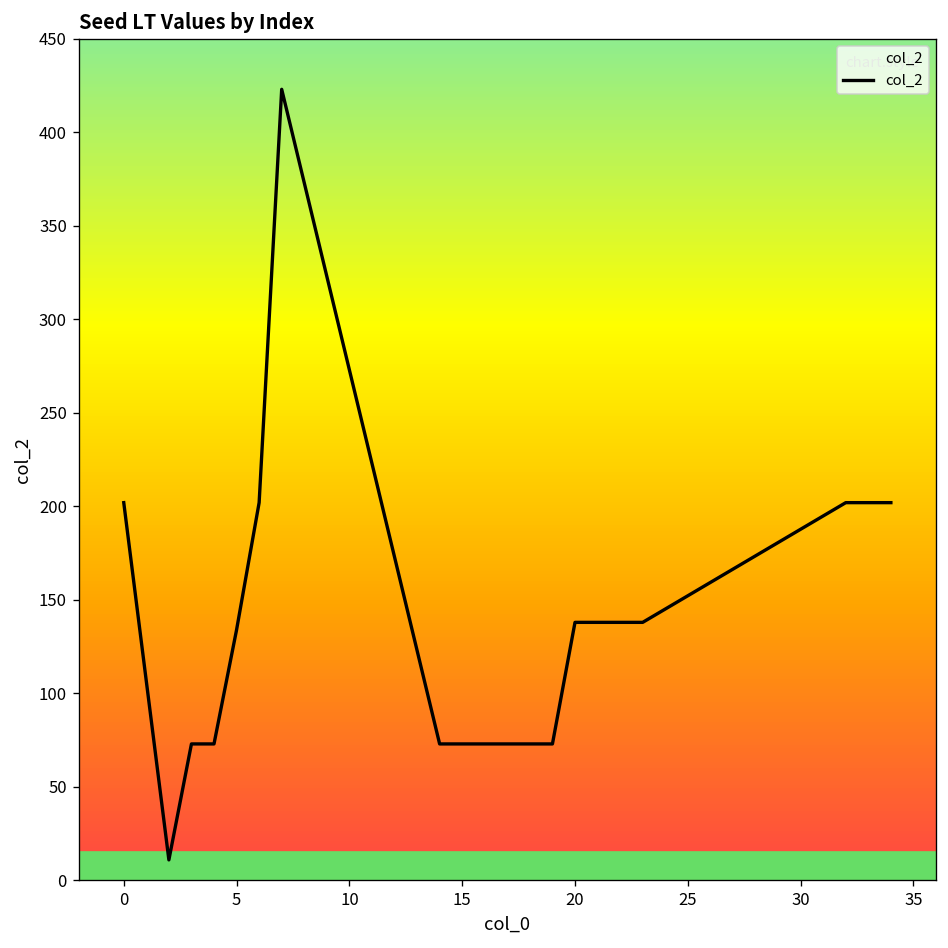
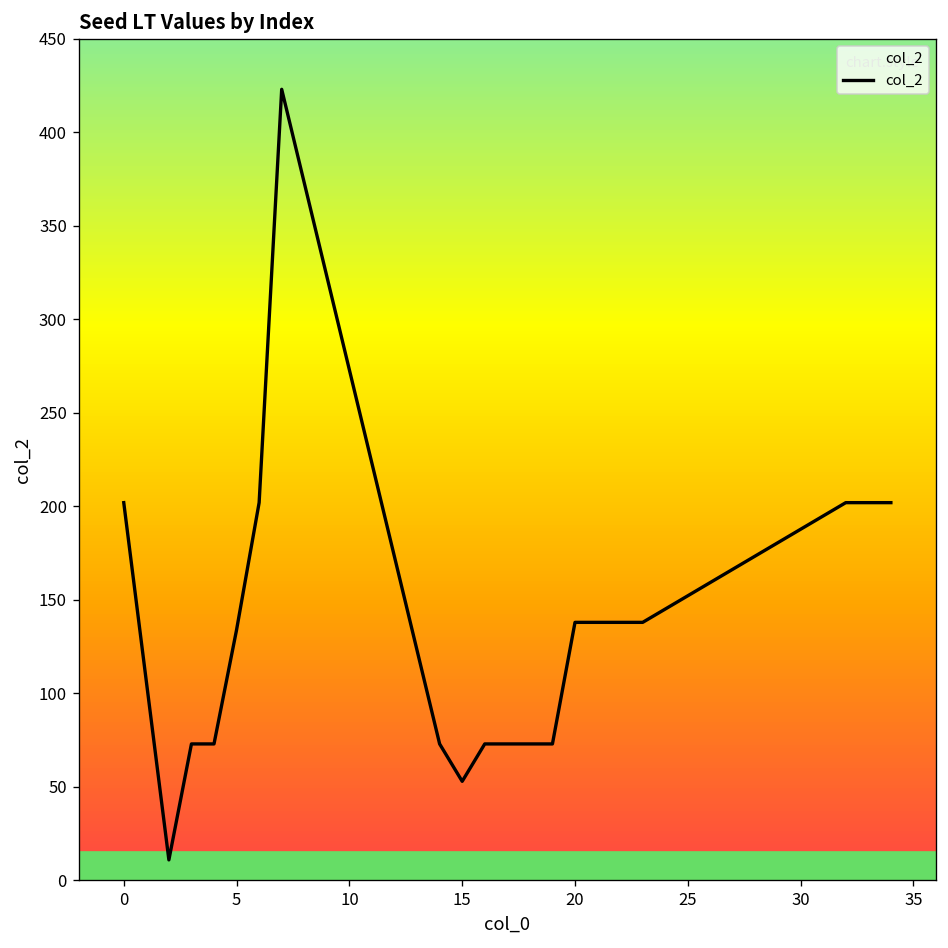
15: 73 -> 53
